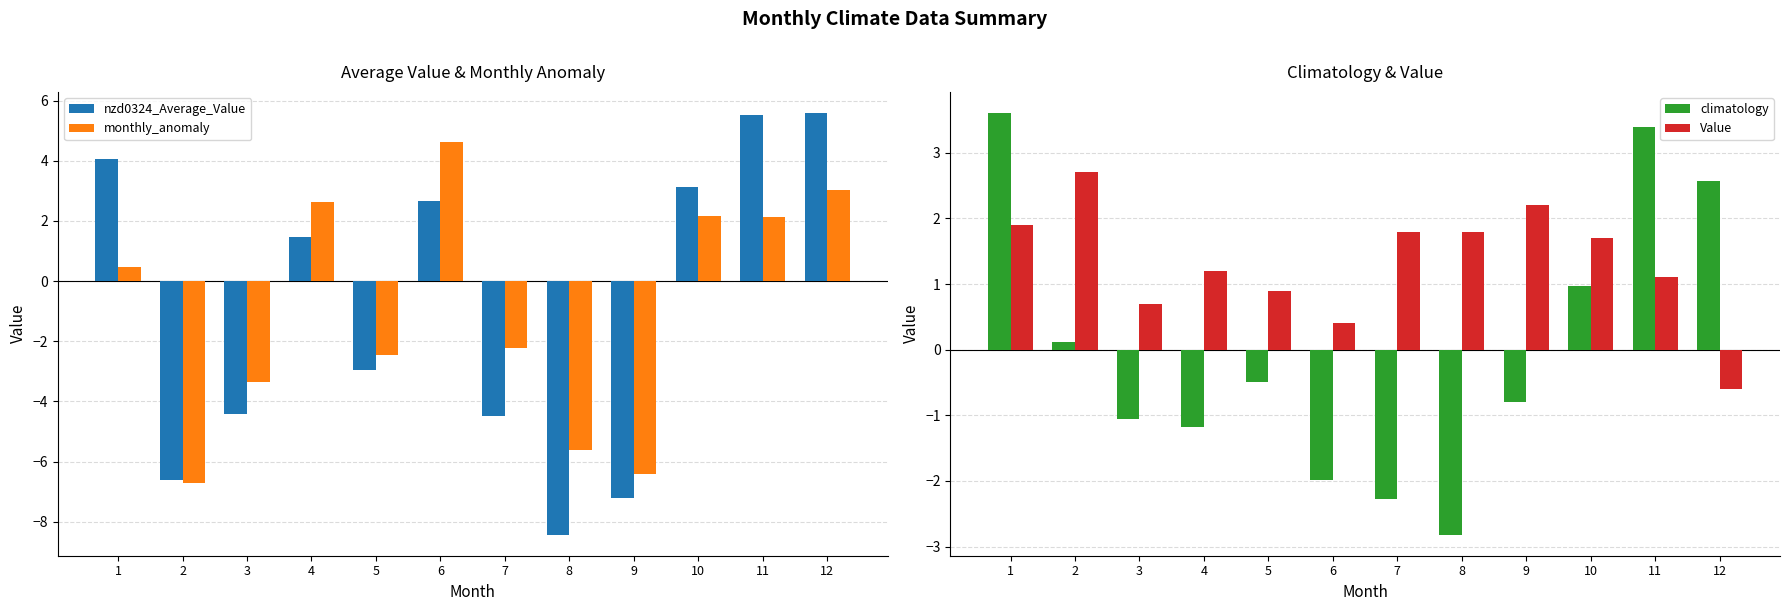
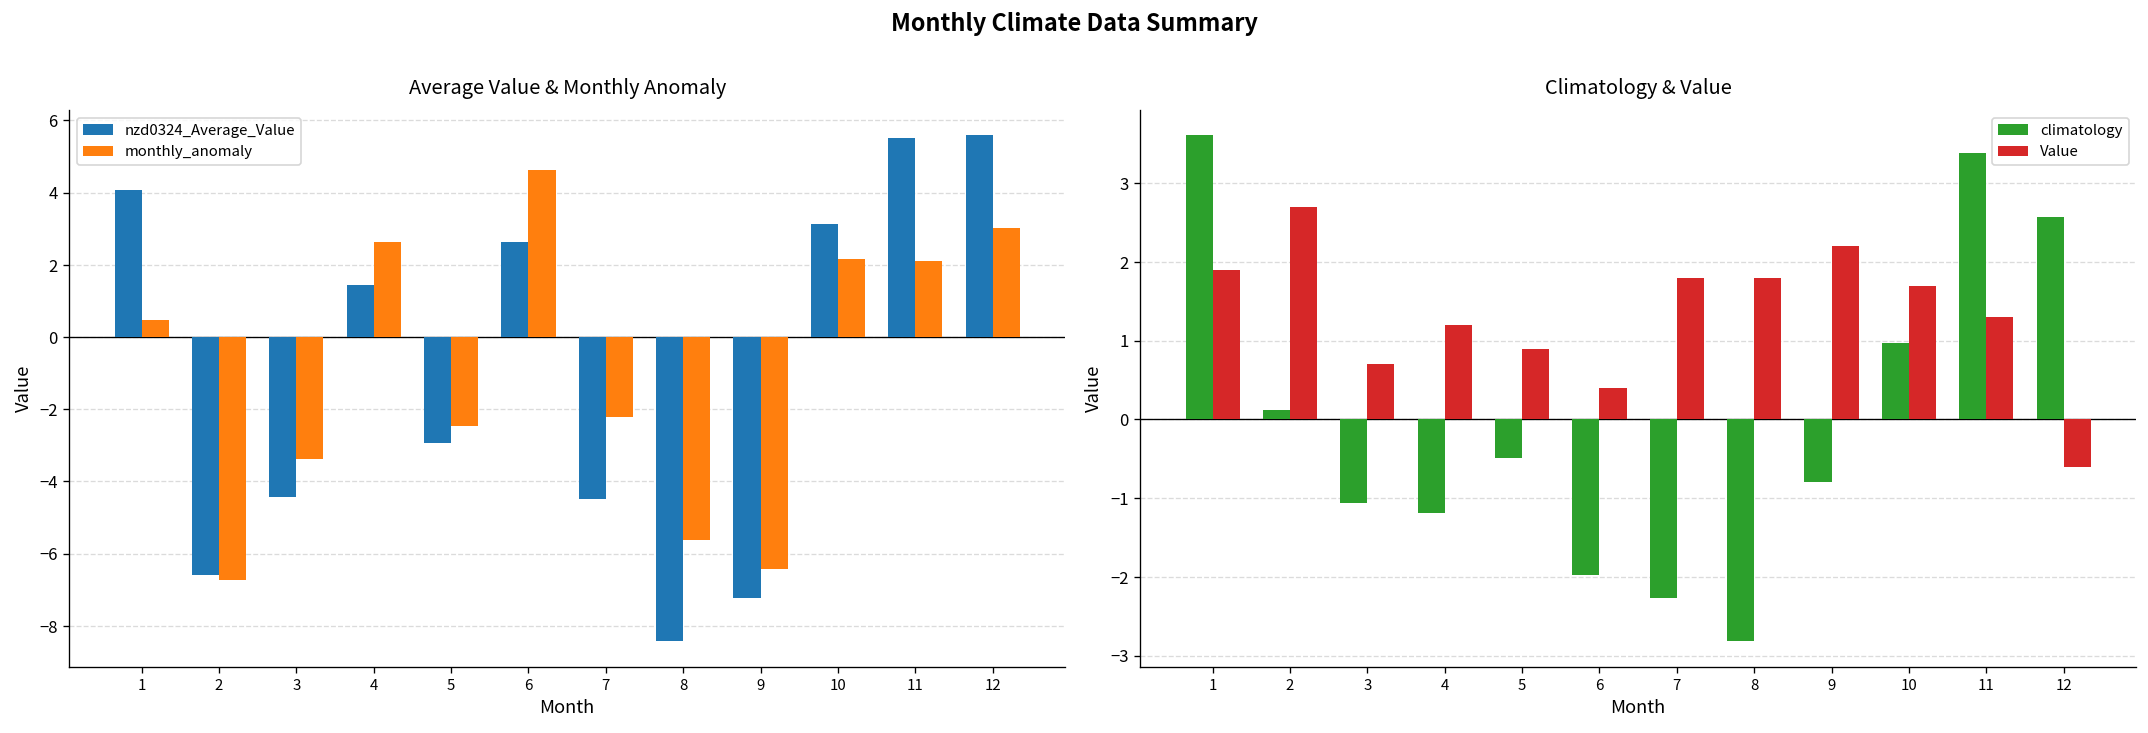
Climatology & Value, Value, 11: 1.1 -> 1.3
